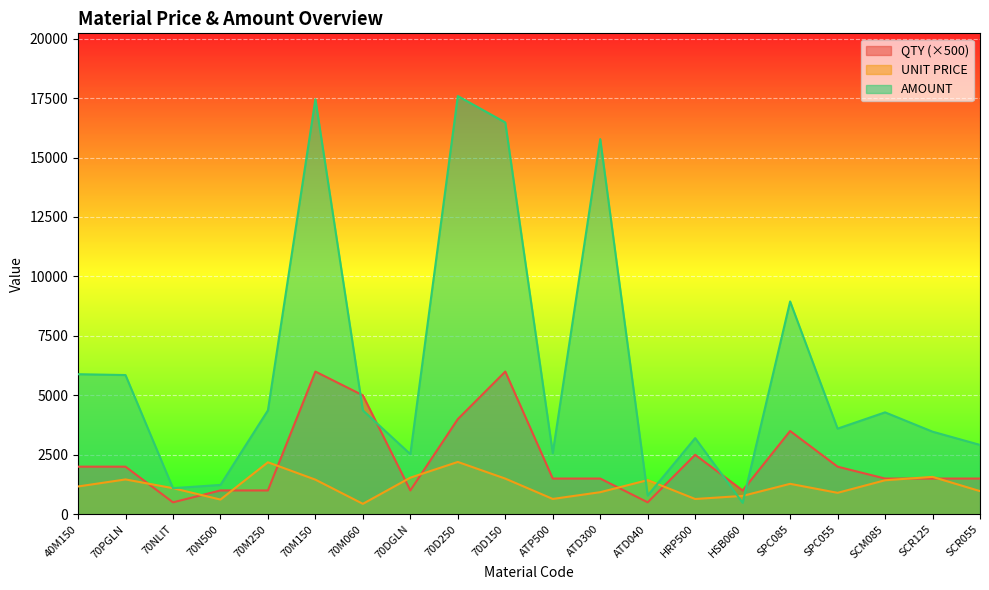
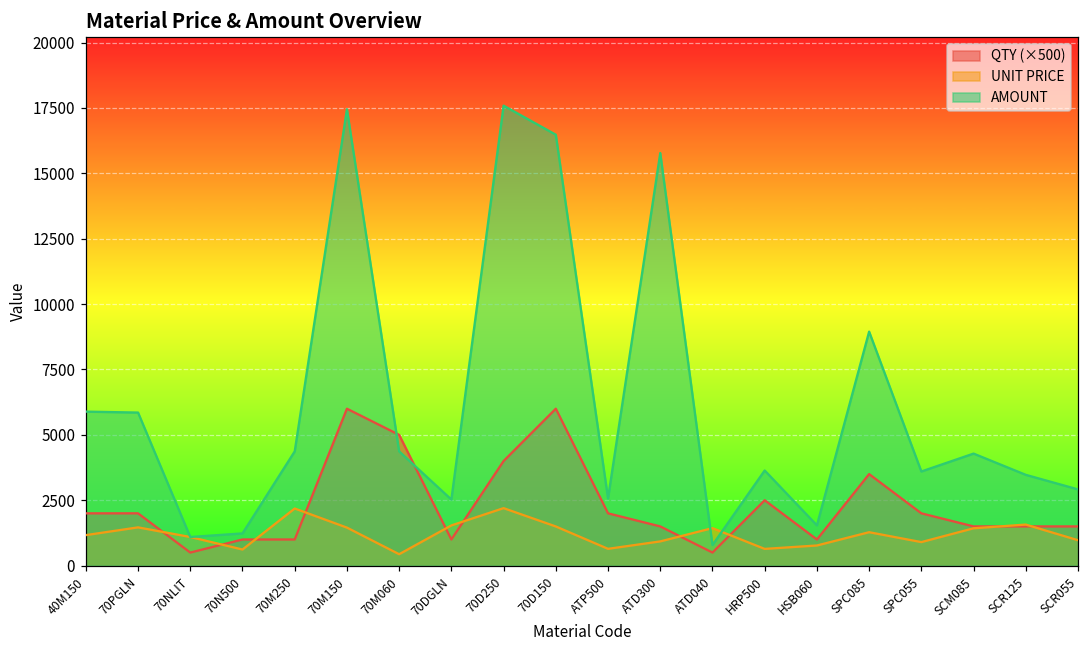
QTY (×500), ATP500: 1500 -> 2000
AMOUNT, HRP500: 3200 -> 3600
AMOUNT, HSB060: 500 -> 1500
